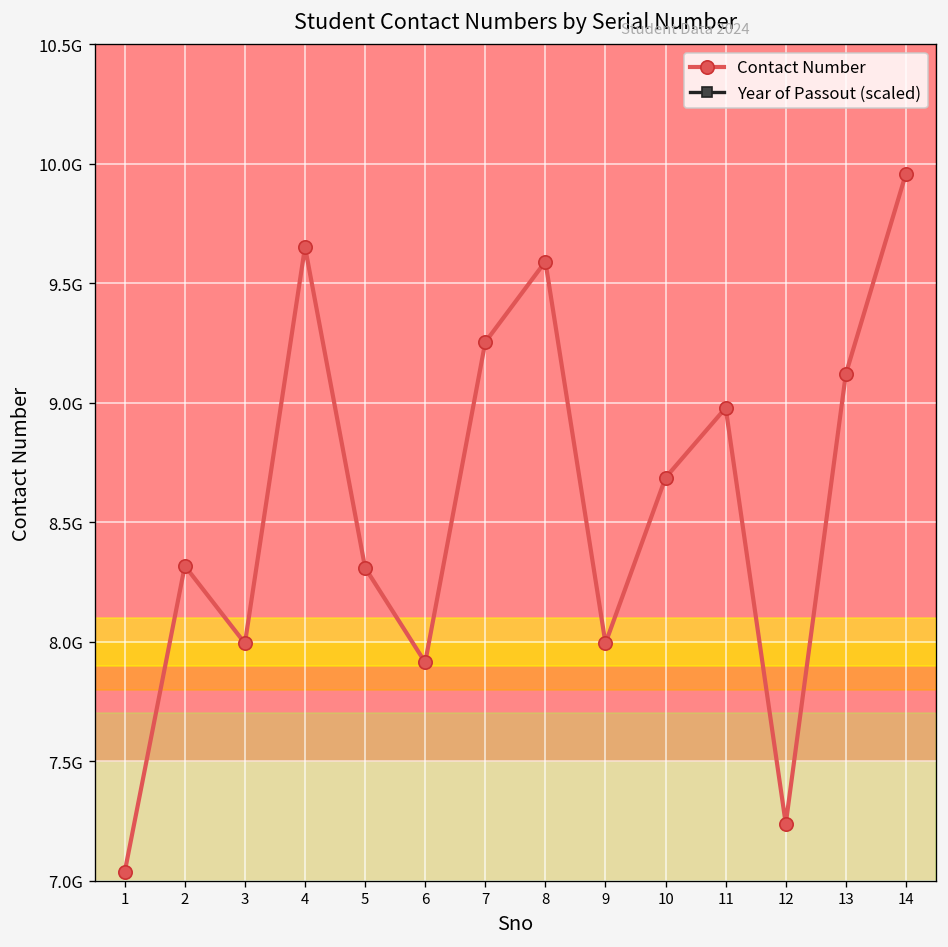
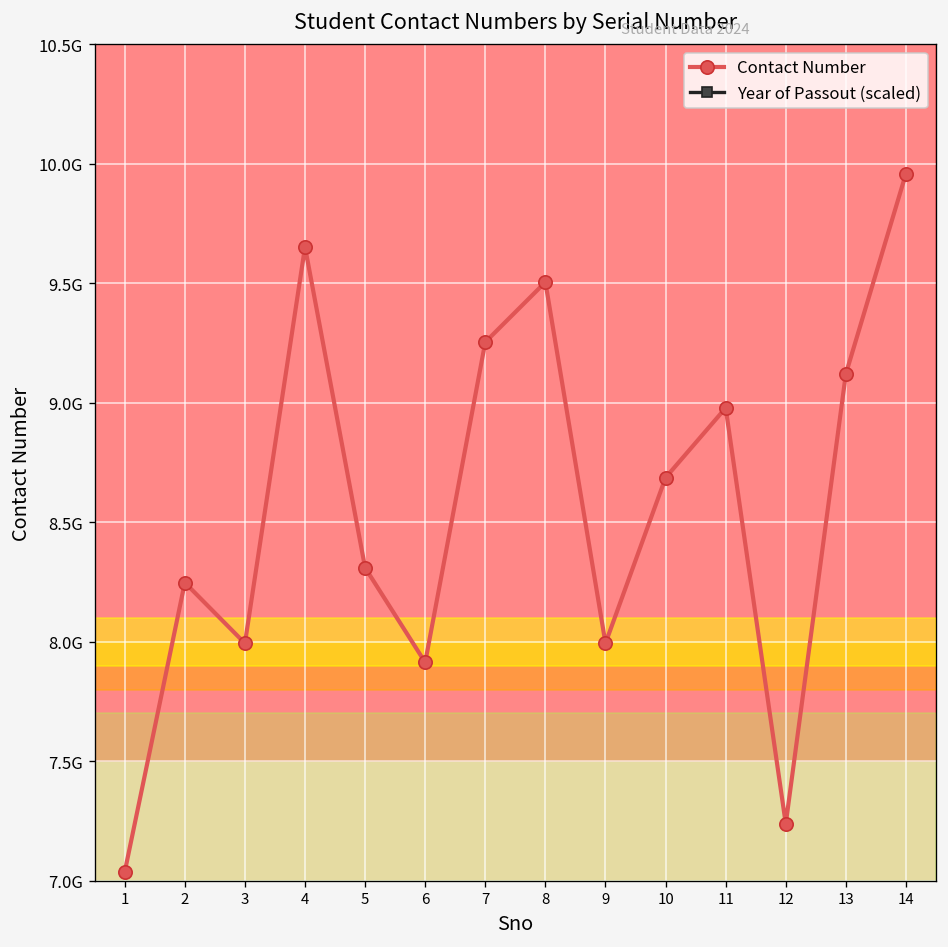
Contact Number, 2: 8320000000 -> 8250000000
Contact Number, 8: 9590000000 -> 9510000000
